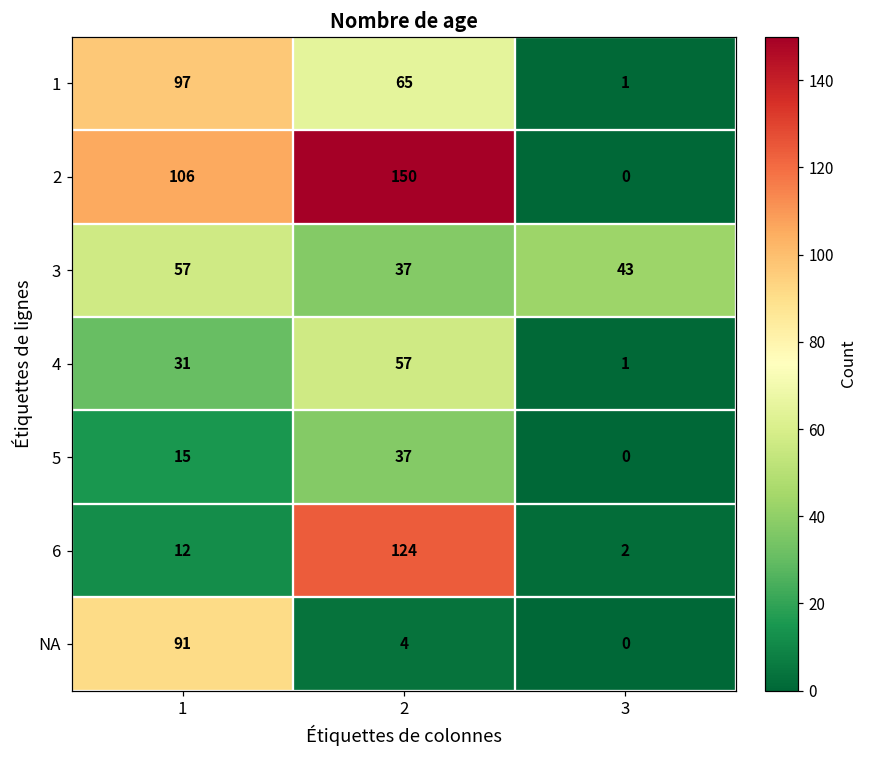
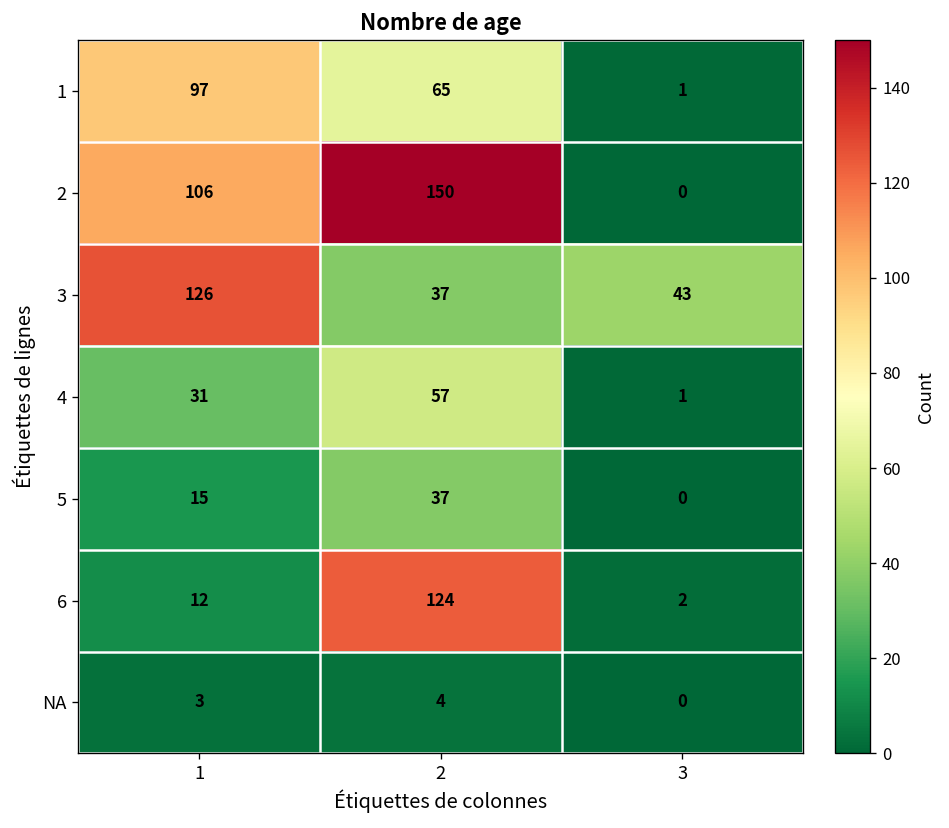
3, 1: 57 -> 126
NA, 1: 91 -> 3
